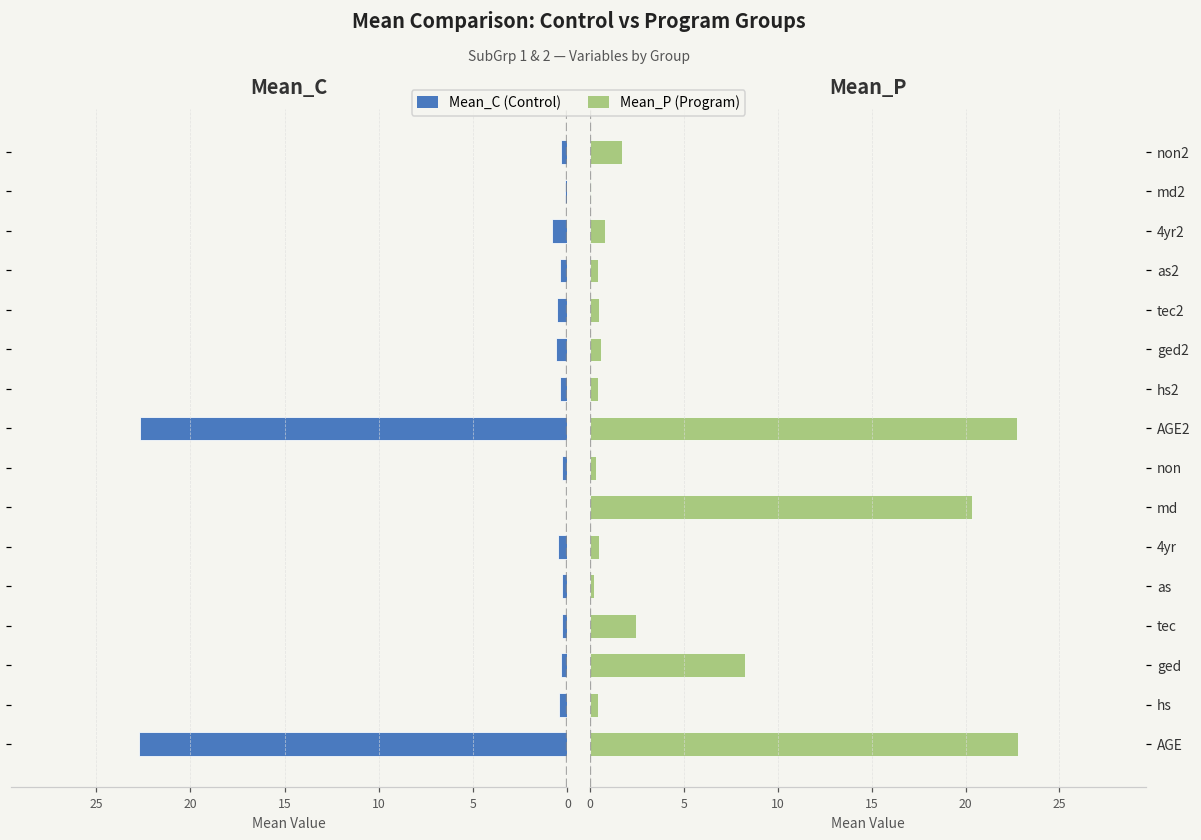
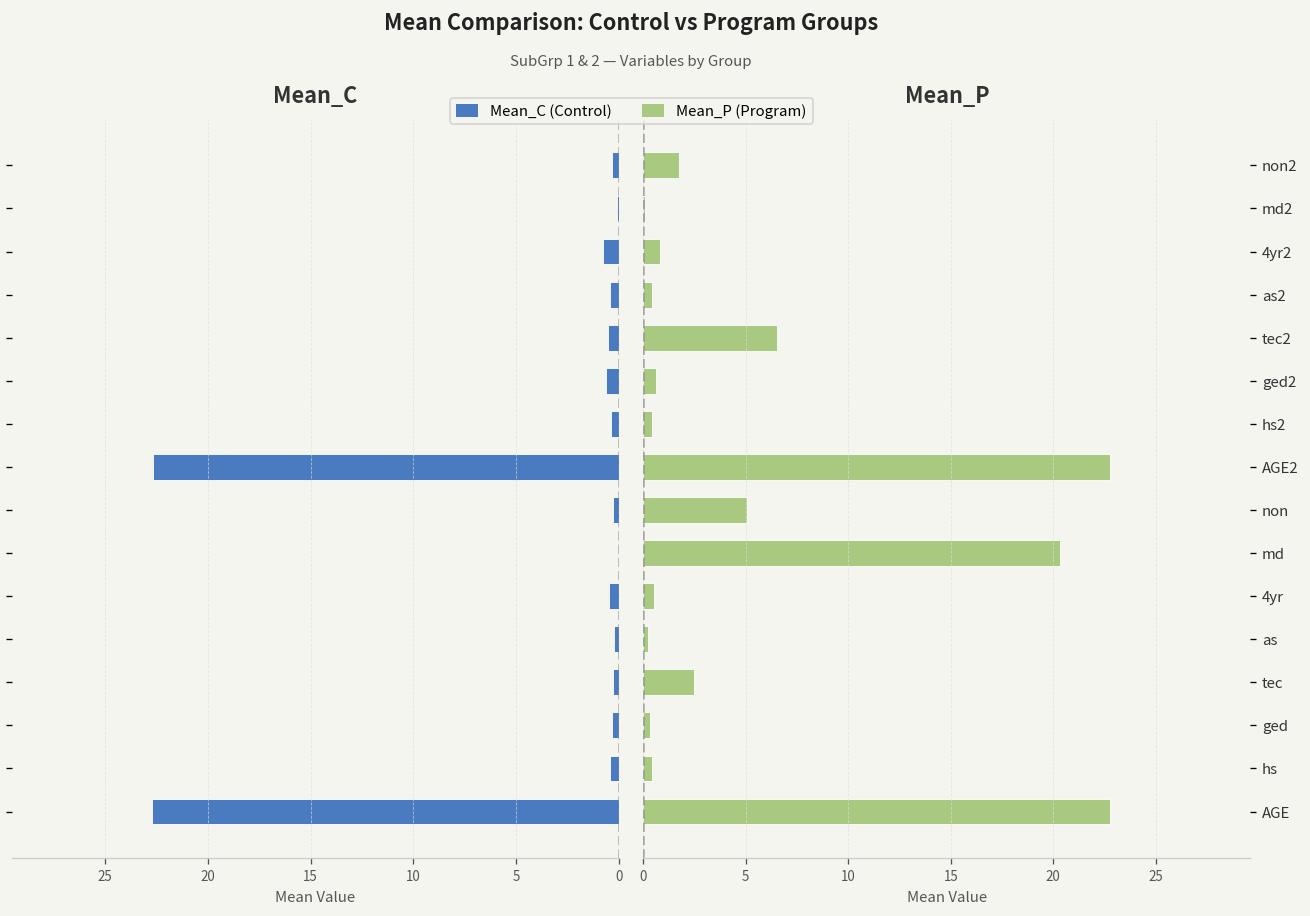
Mean_P, tec2: 0.5 -> 6.5
Mean_P, non: 0.3 -> 5.0
Mean_P, ged: 8.3 -> 0.3
